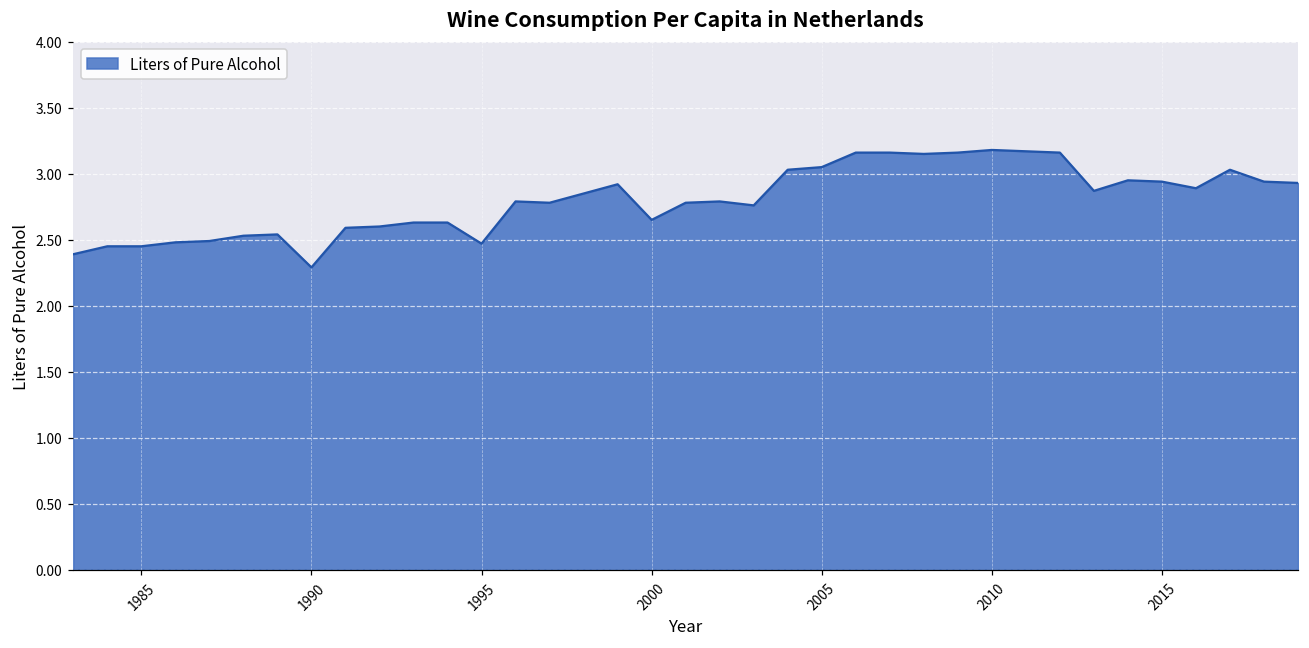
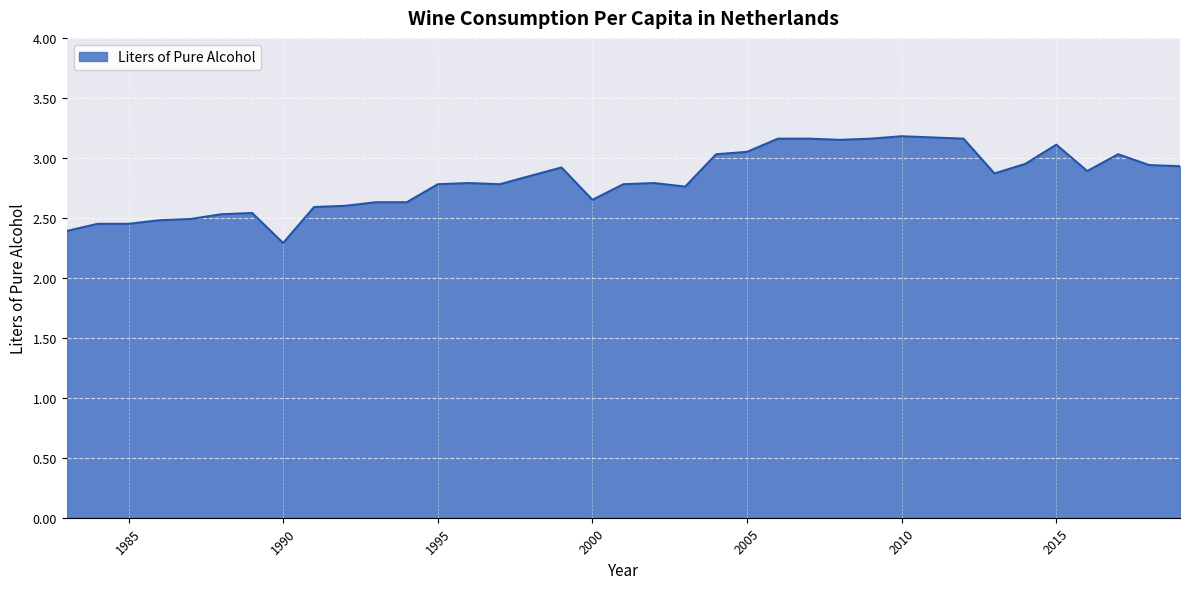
1995: 2.47 -> 2.78
2015: 2.94 -> 3.11
